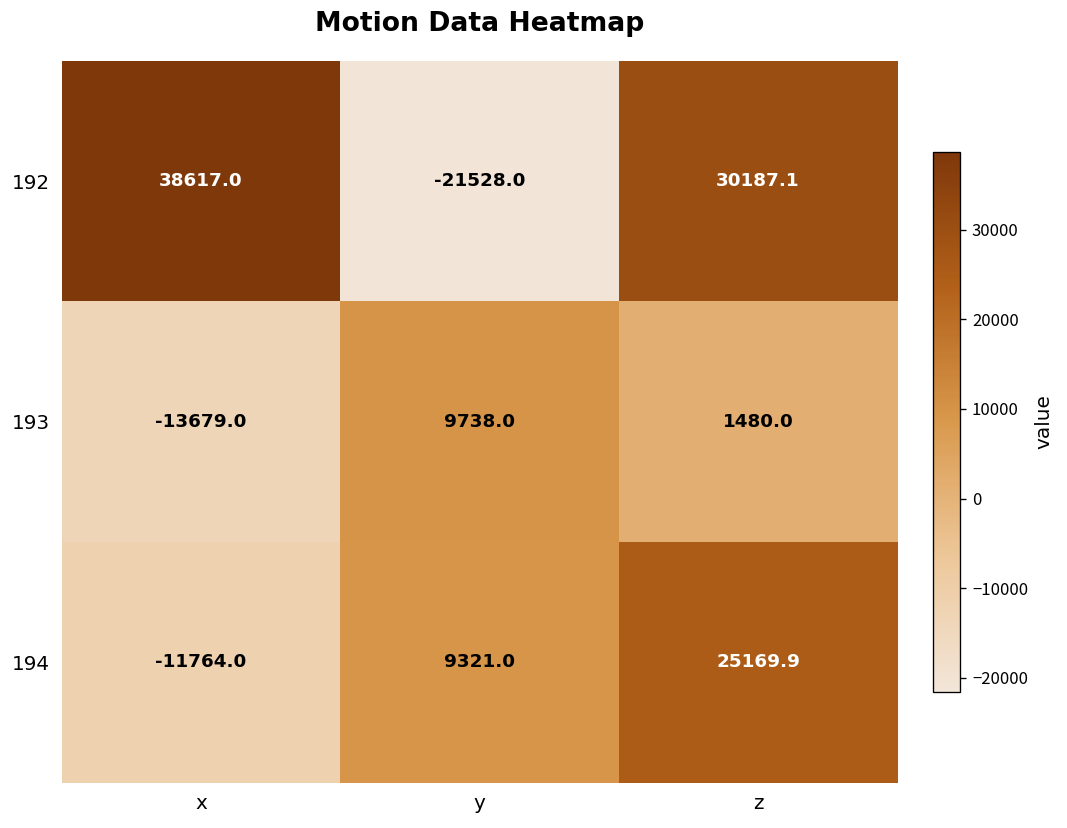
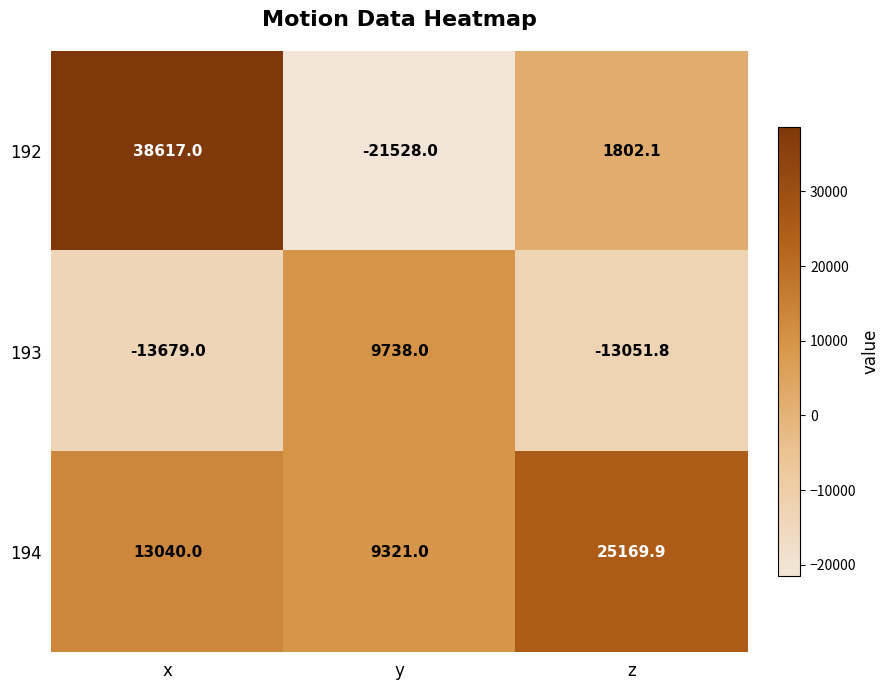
192, z: 30187.1 -> 1802.1
193, z: 1480.0 -> -13051.8
194, x: -11764.0 -> 13040.0
